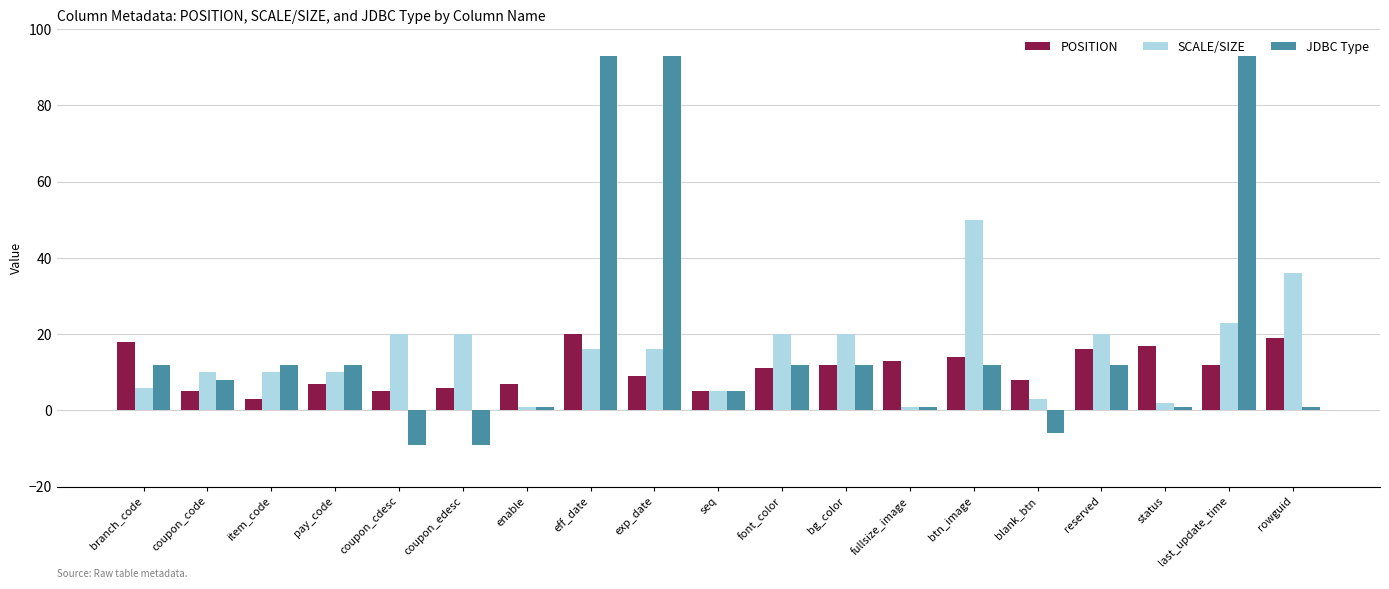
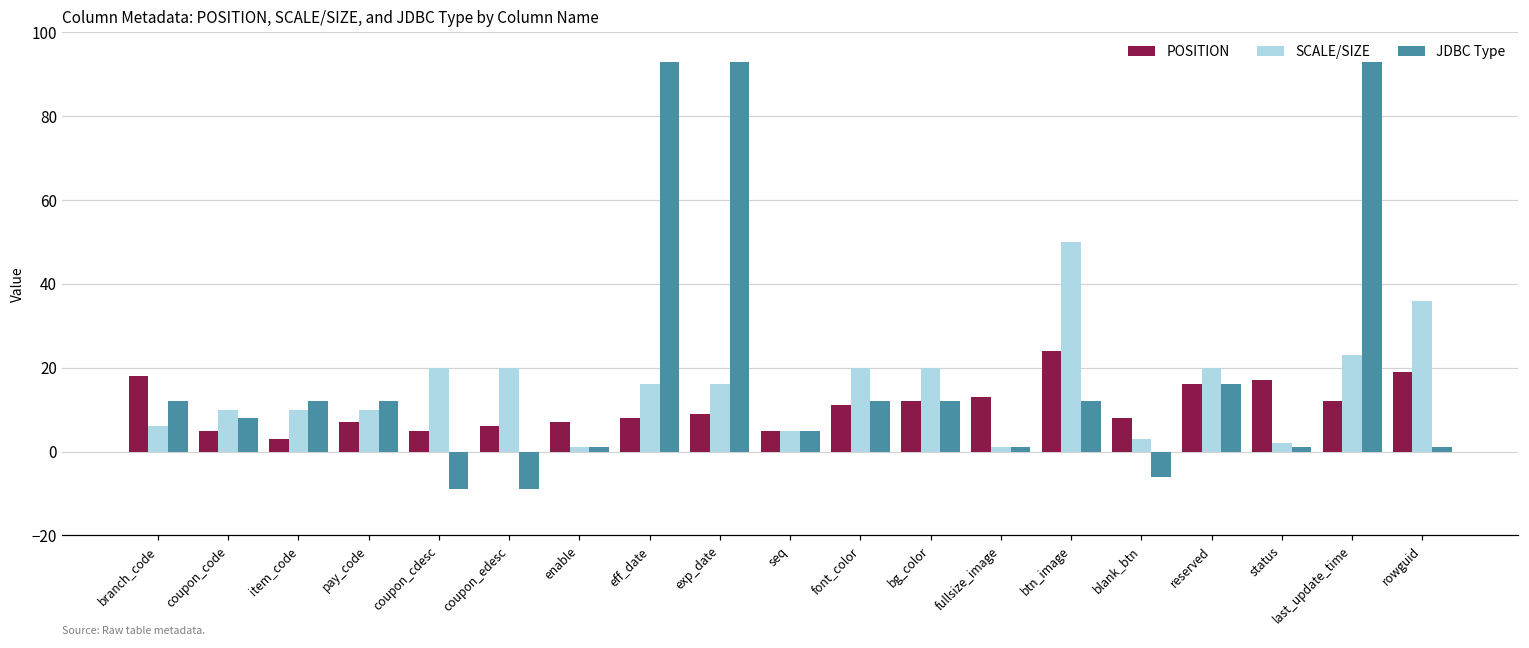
POSITION, eff_date: 20 -> 8
POSITION, btn_image: 14 -> 24
JDBC Type, reserved: 12 -> 16
